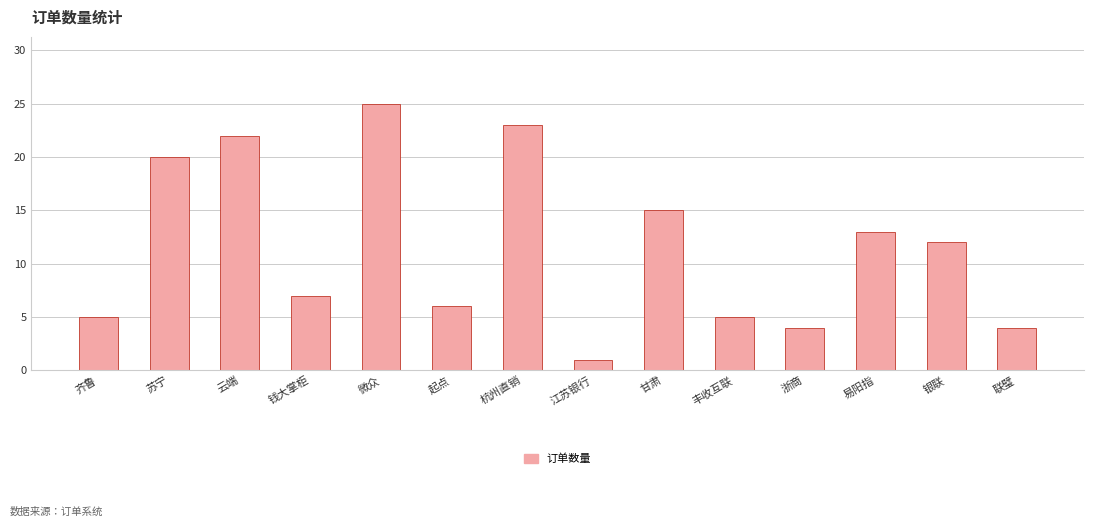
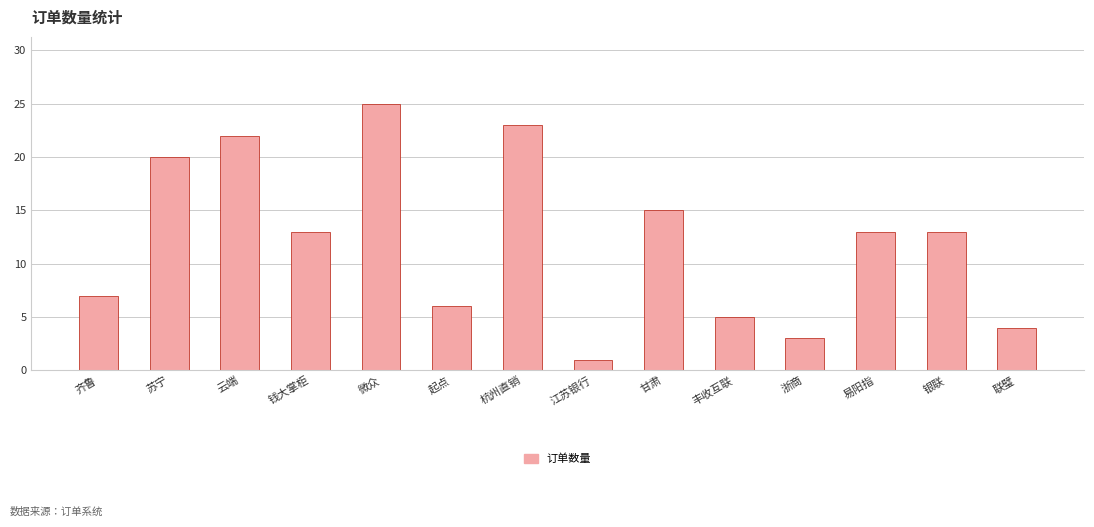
齐鲁: 5 -> 7
钱大掌柜: 7 -> 13
浙商: 4 -> 3
银联: 12 -> 13
